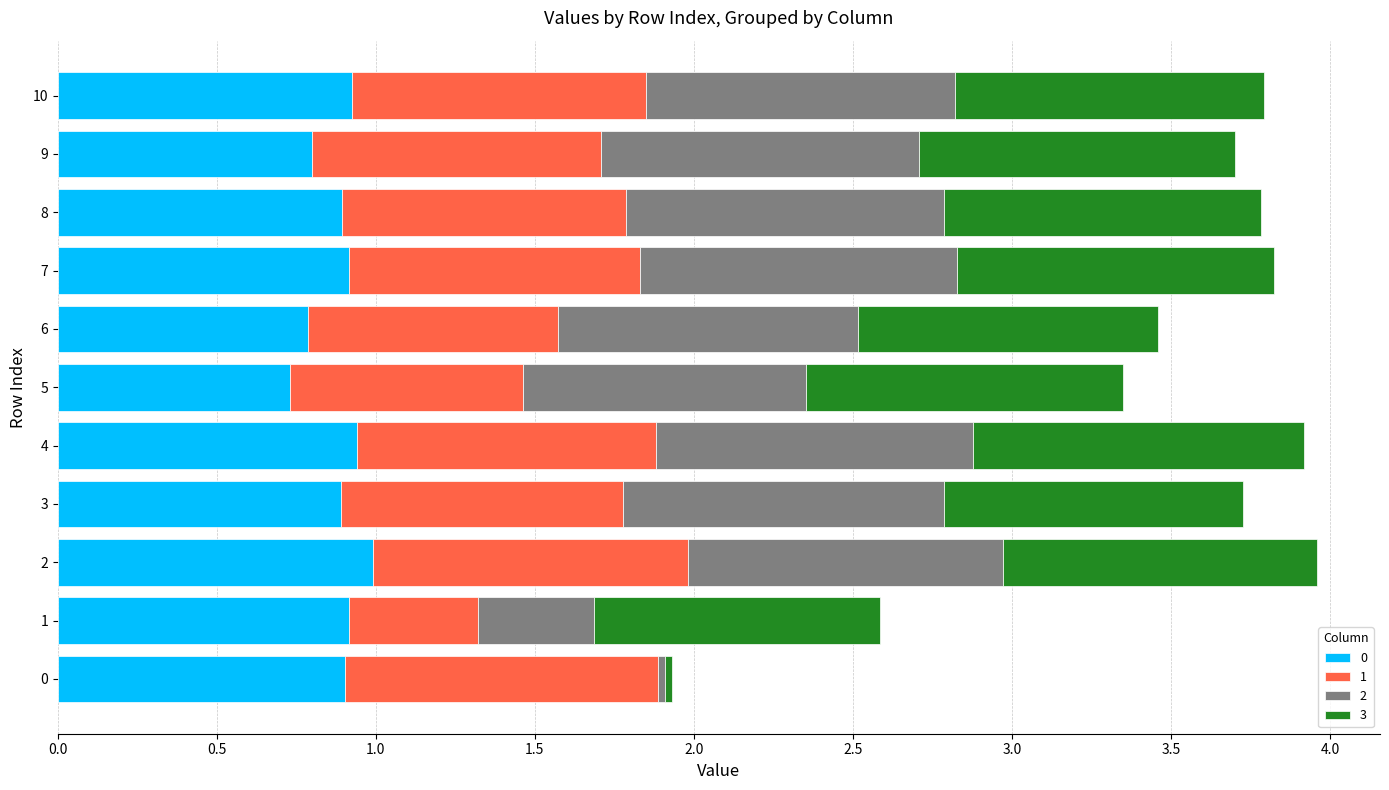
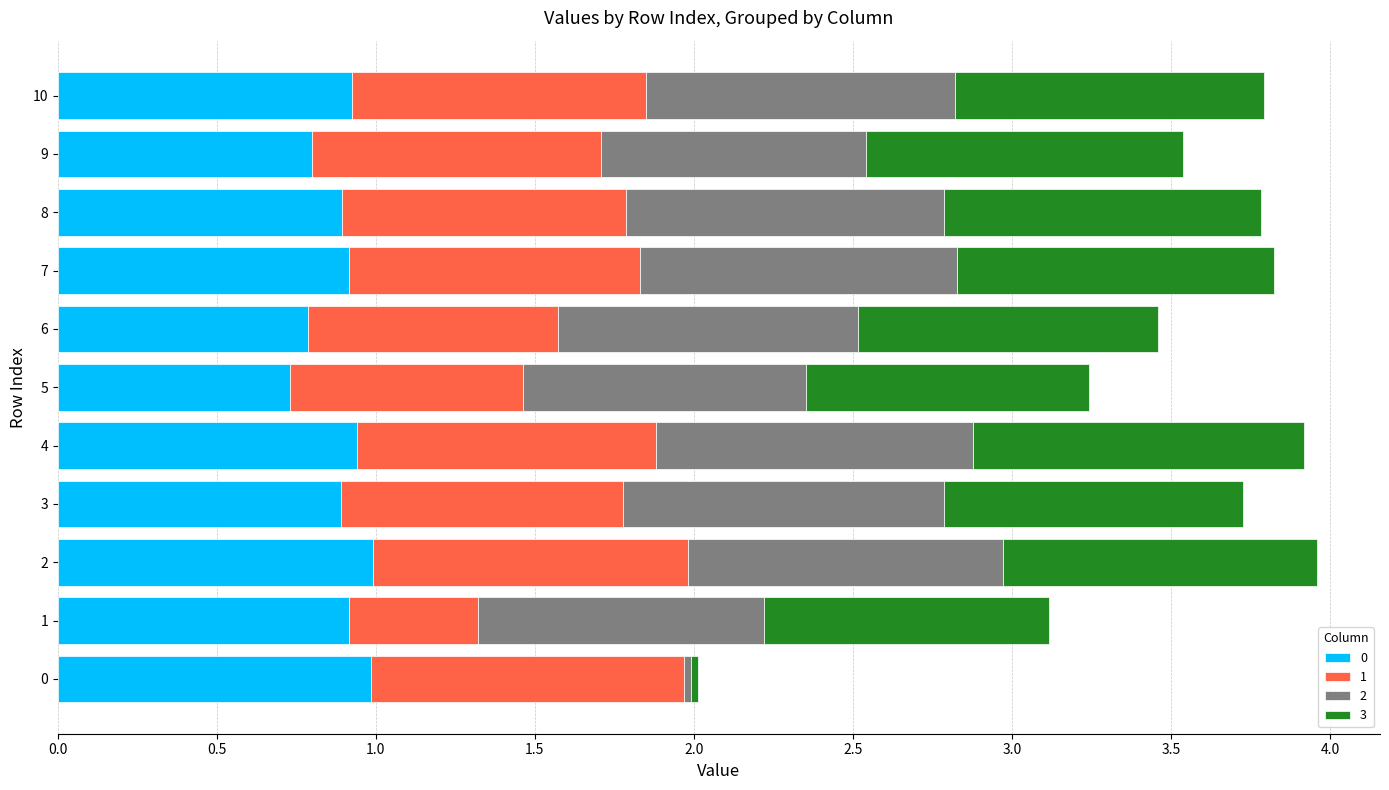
2, 9: 1.00 -> 0.83
3, 5: 1.00 -> 0.89
2, 1: 0.37 -> 0.90
0, 0: 0.90 -> 0.99
